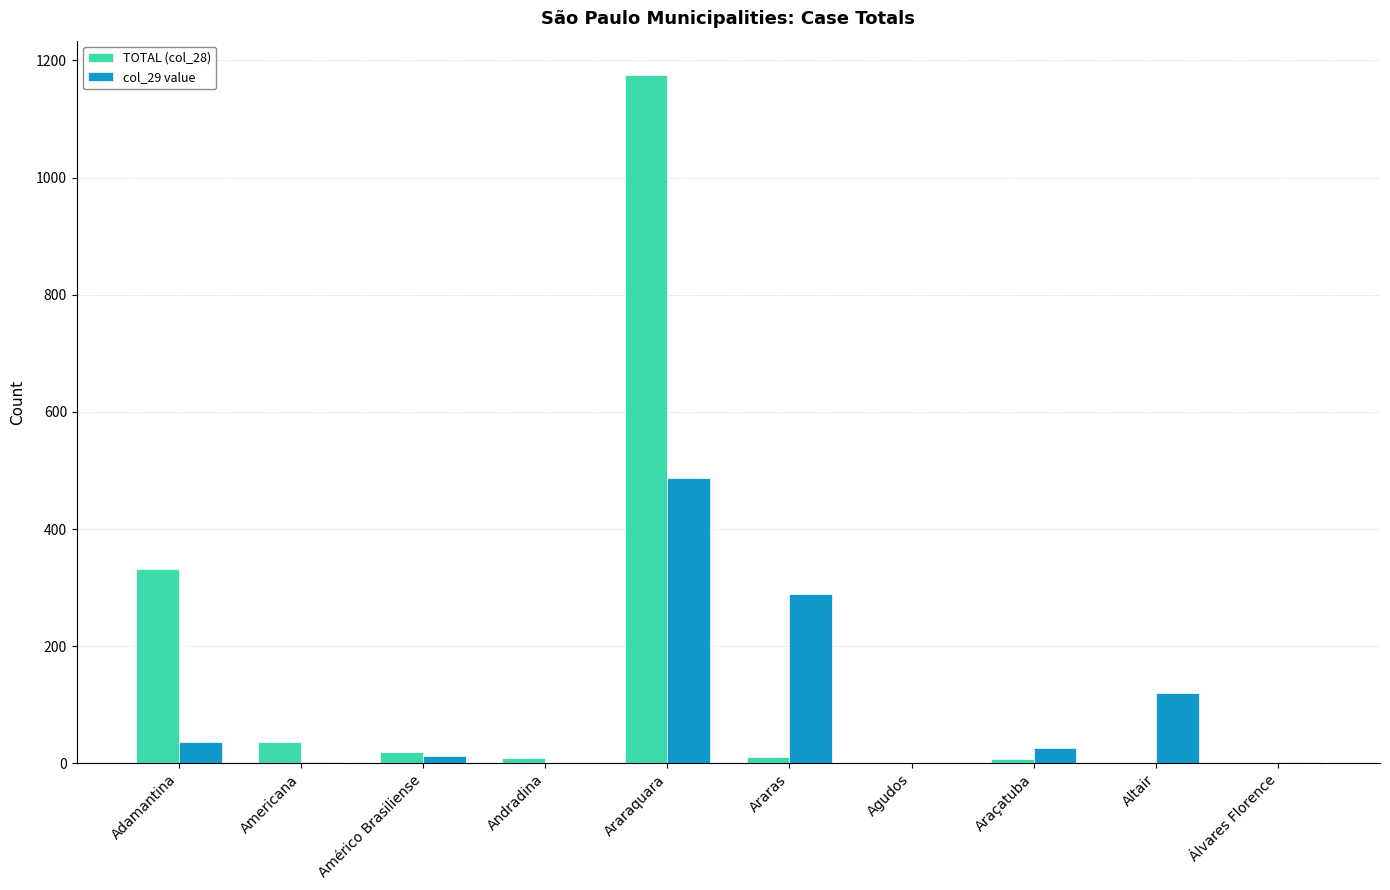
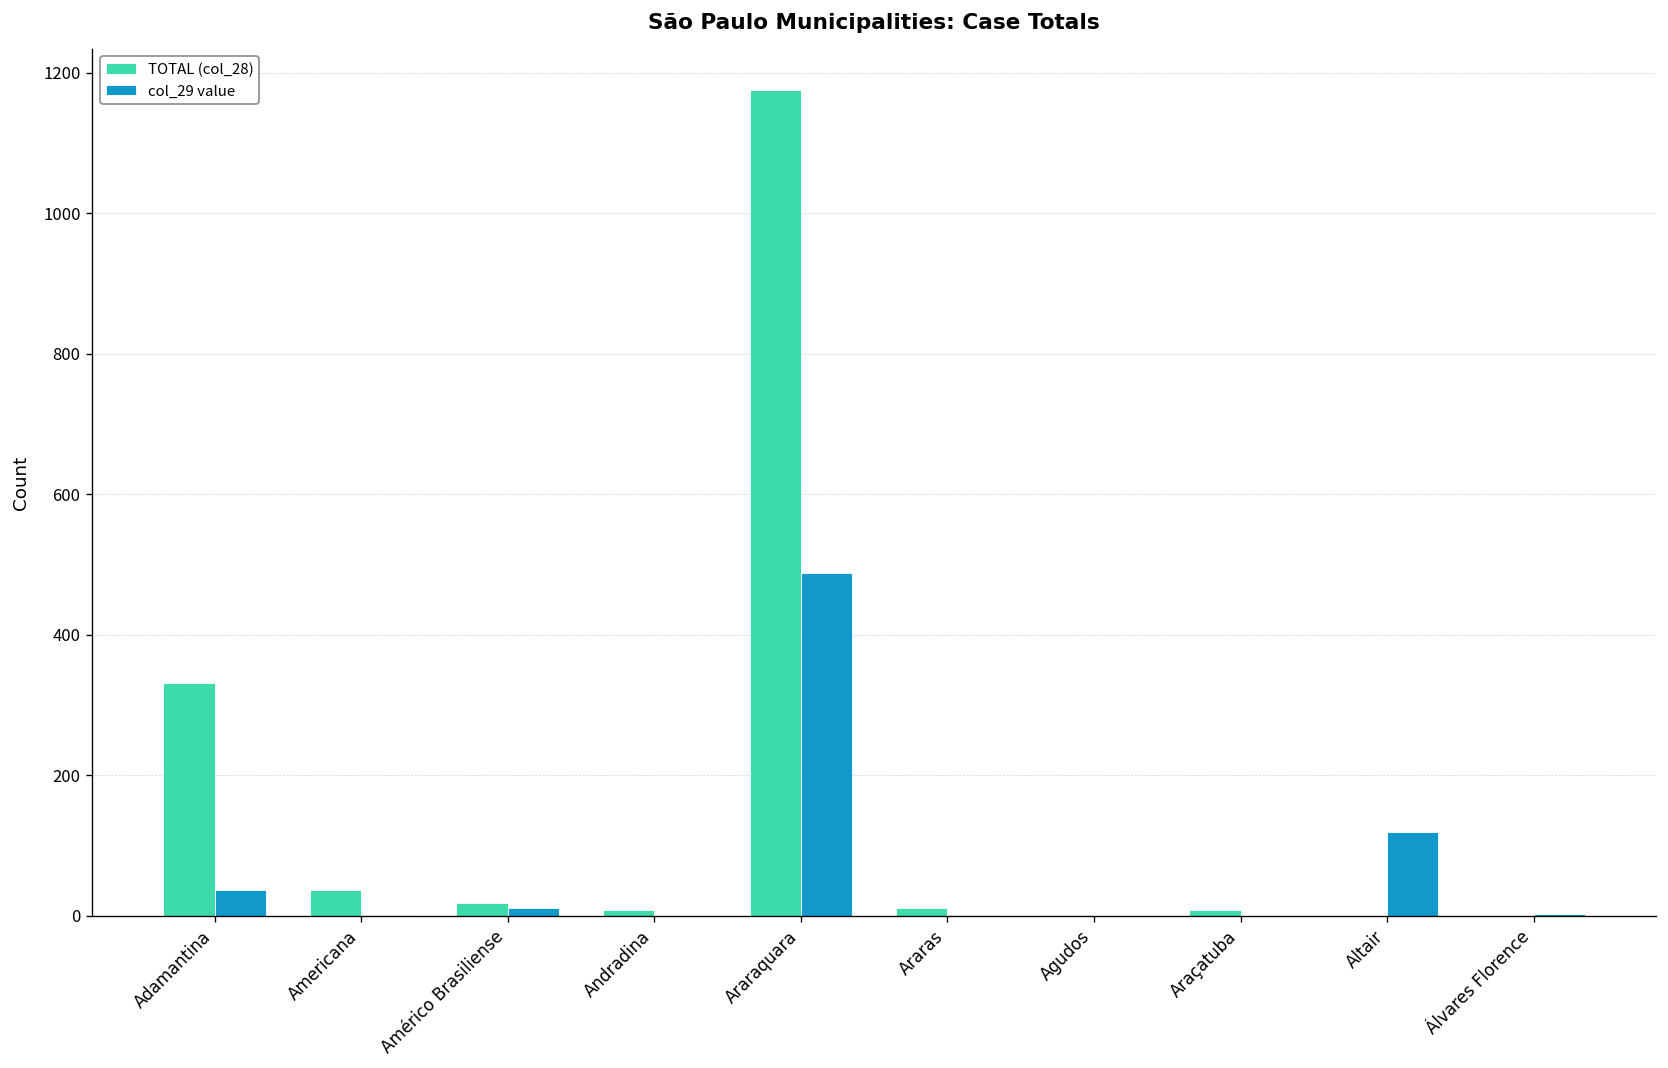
col_29 value, Araras: 290 -> 0
col_29 value, Araçatuba: 30 -> 0
